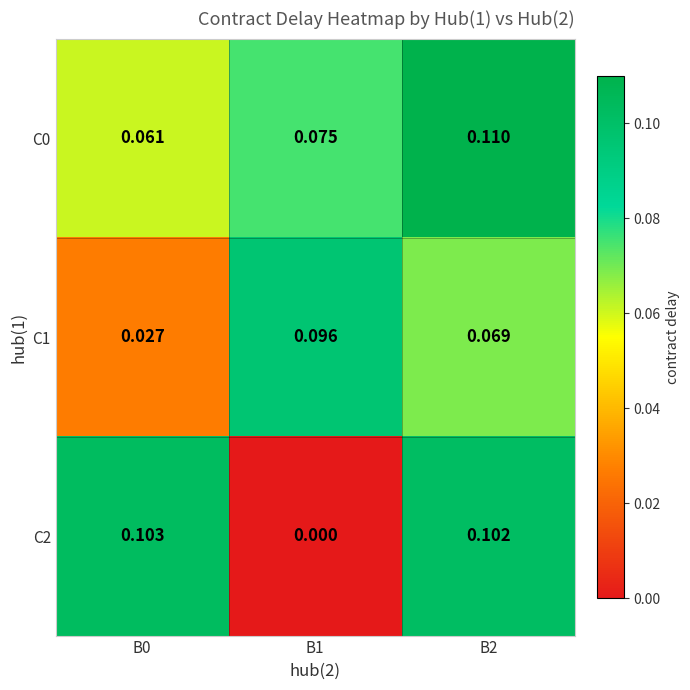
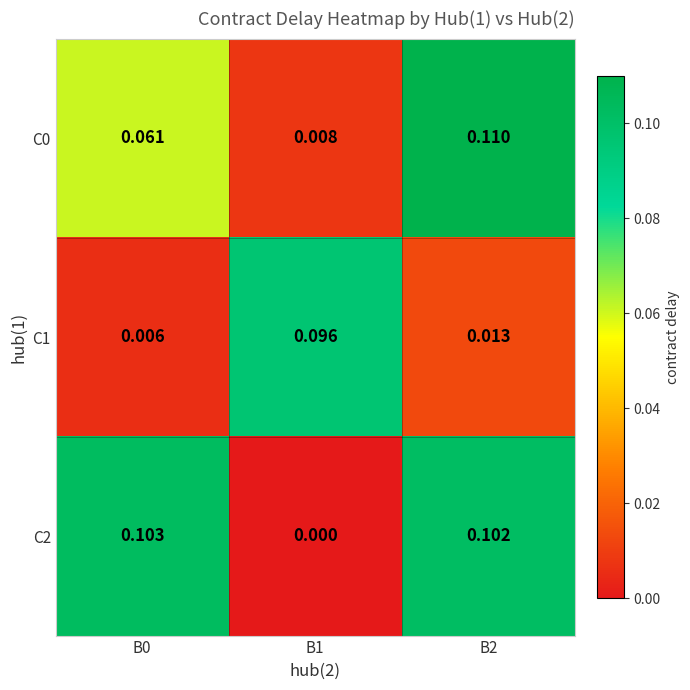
C0, B1: 0.075 -> 0.008
C1, B0: 0.027 -> 0.006
C1, B2: 0.069 -> 0.013
